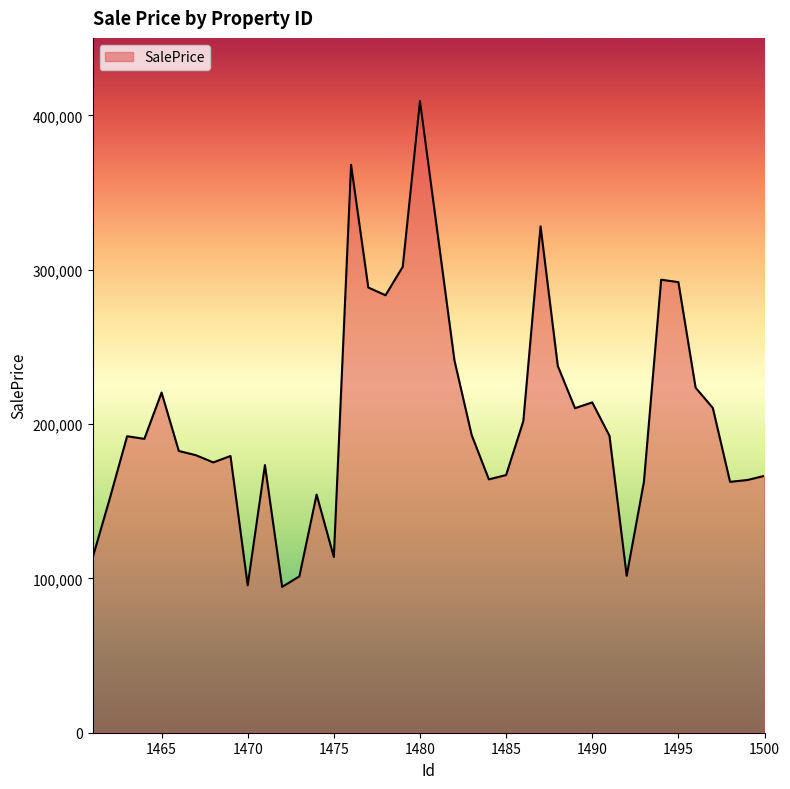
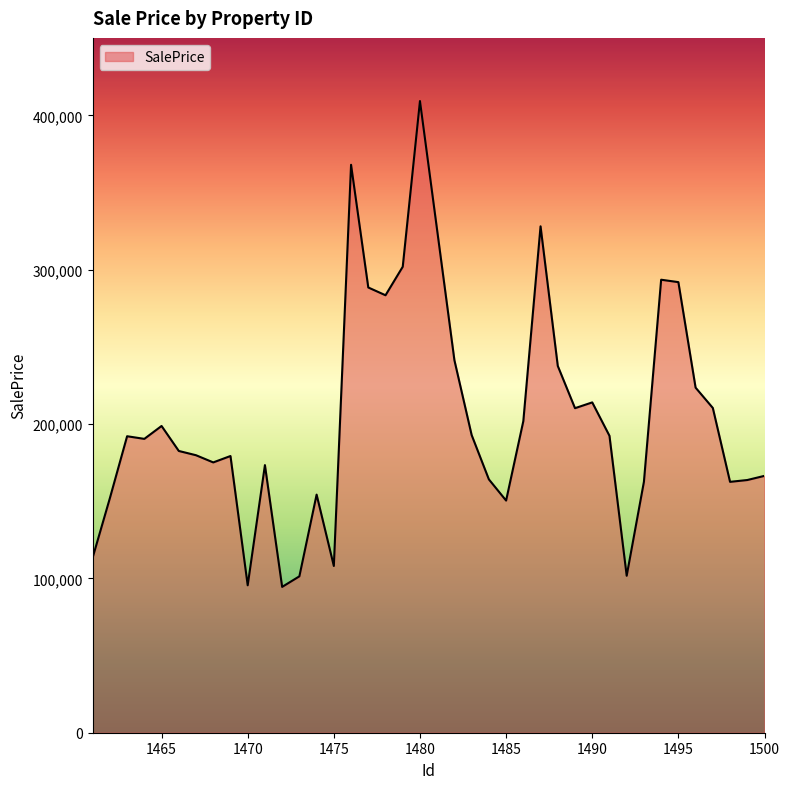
1465: 220,000 -> 199,000
1475: 114,000 -> 108,000
1485: 167,000 -> 150,000
